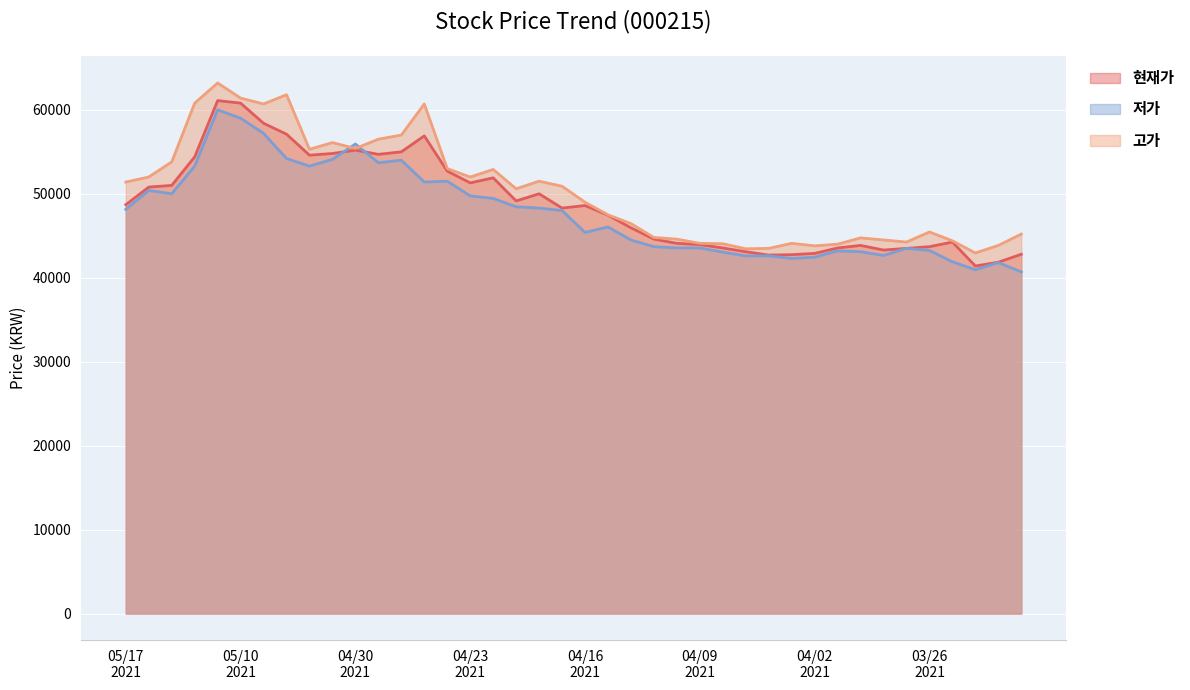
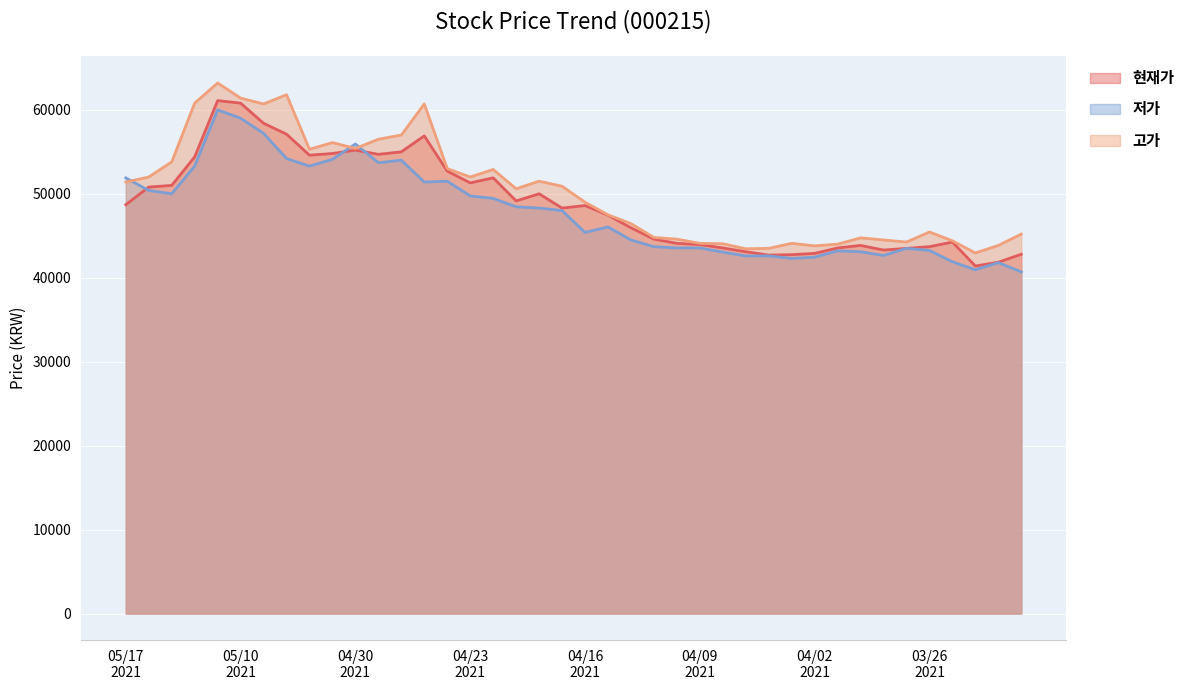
저가, 05/17 2021: 48000 -> 52000
